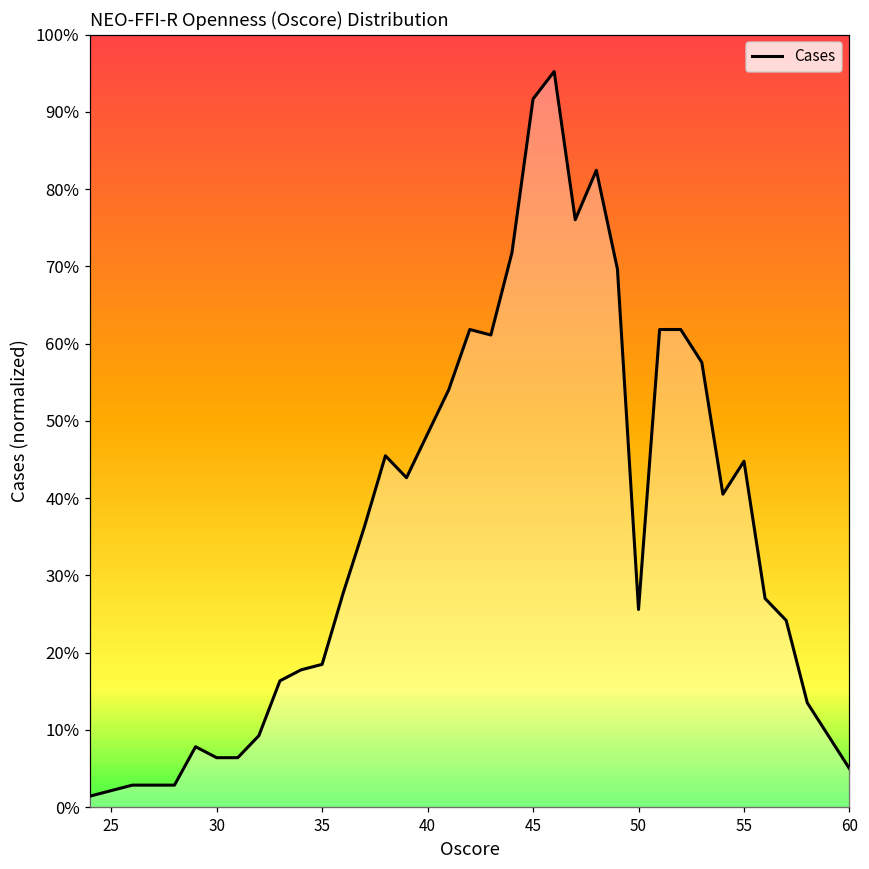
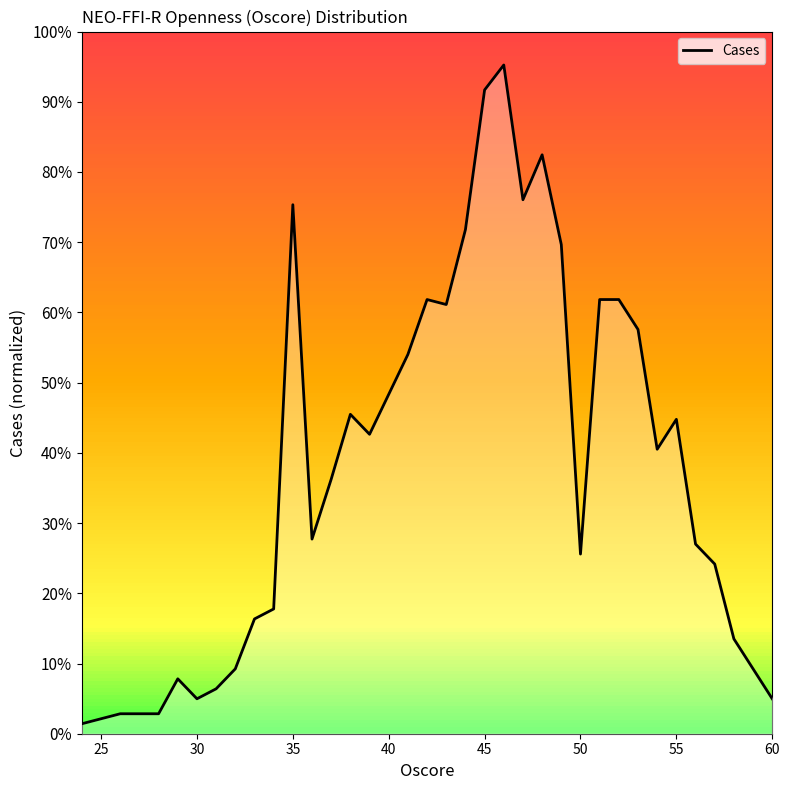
30: 6% -> 5%
35: 18% -> 75%
